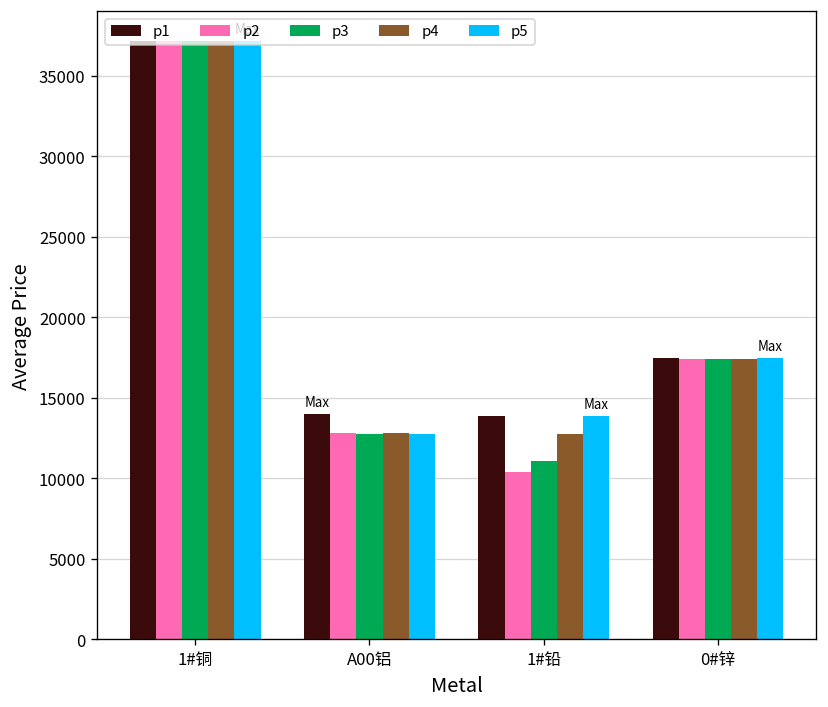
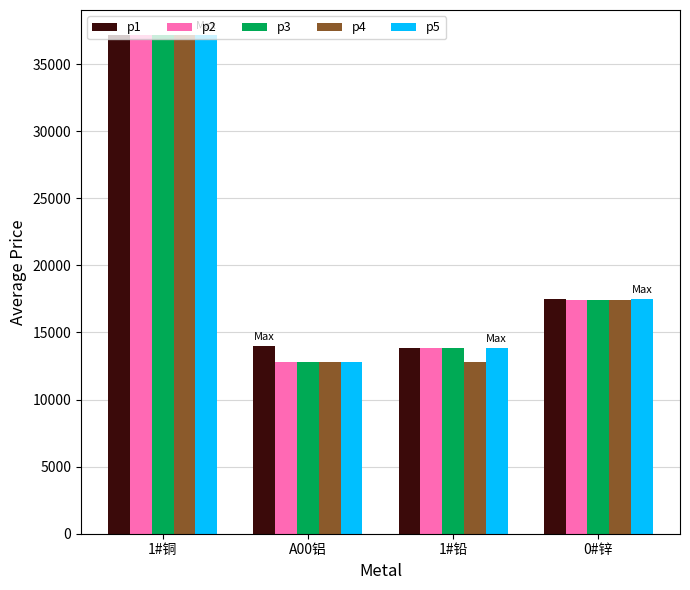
p2, 1#铅: 10400 -> 13800
p3, 1#铅: 11100 -> 13800
